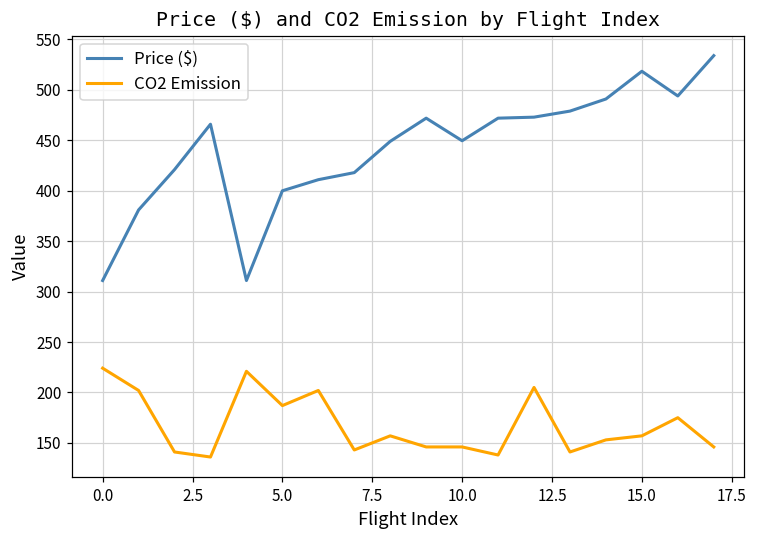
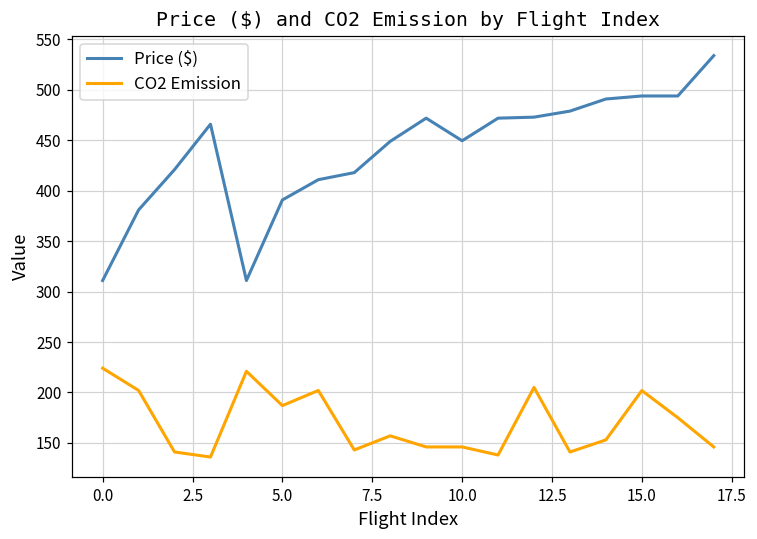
Price ($), 5.0: 400 -> 390
Price ($), 15.0: 520 -> 490
CO2 Emission, 15.0: 160 -> 200
